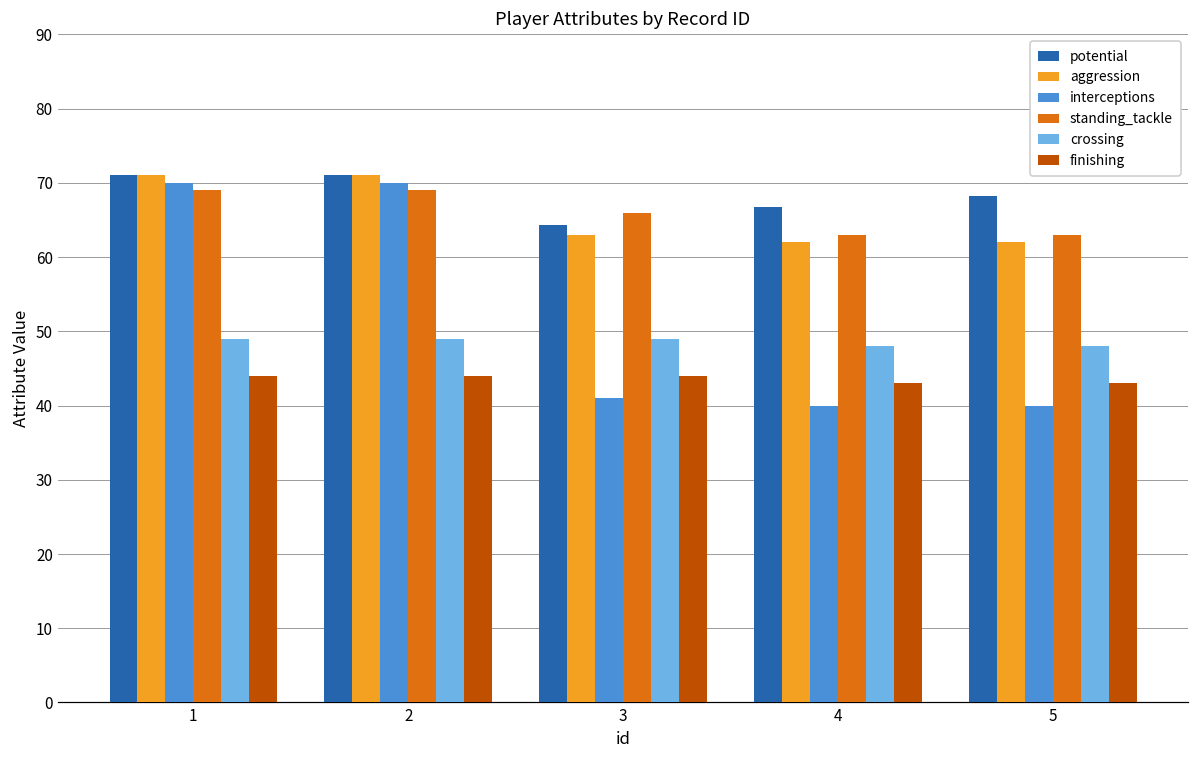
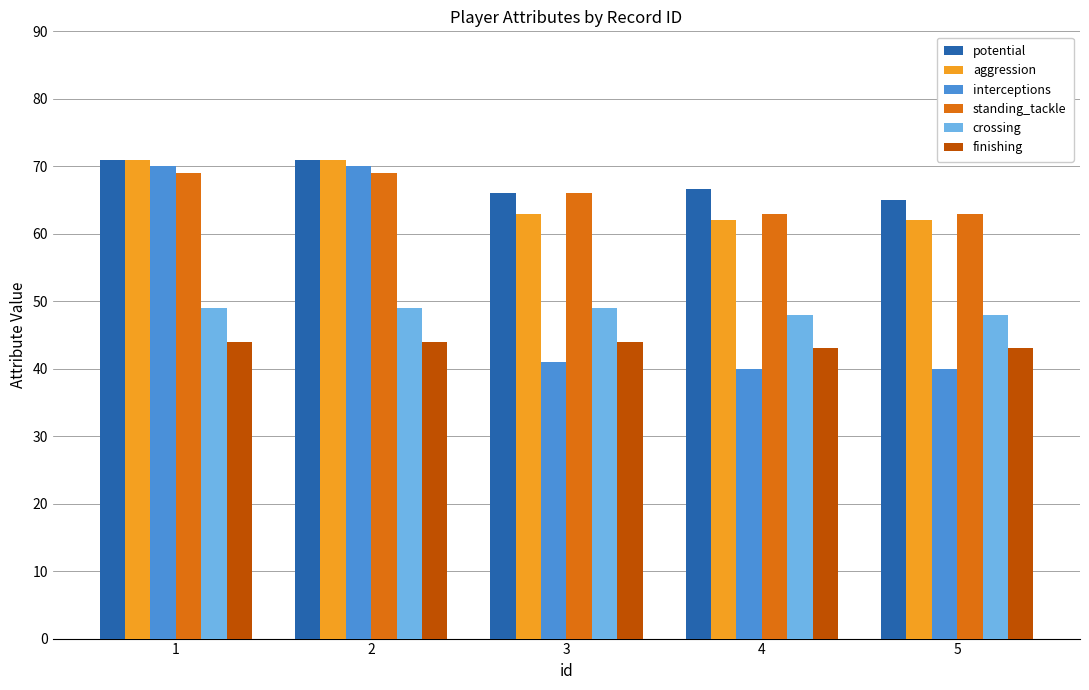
potential, 3: 64 -> 66
potential, 5: 68 -> 65
